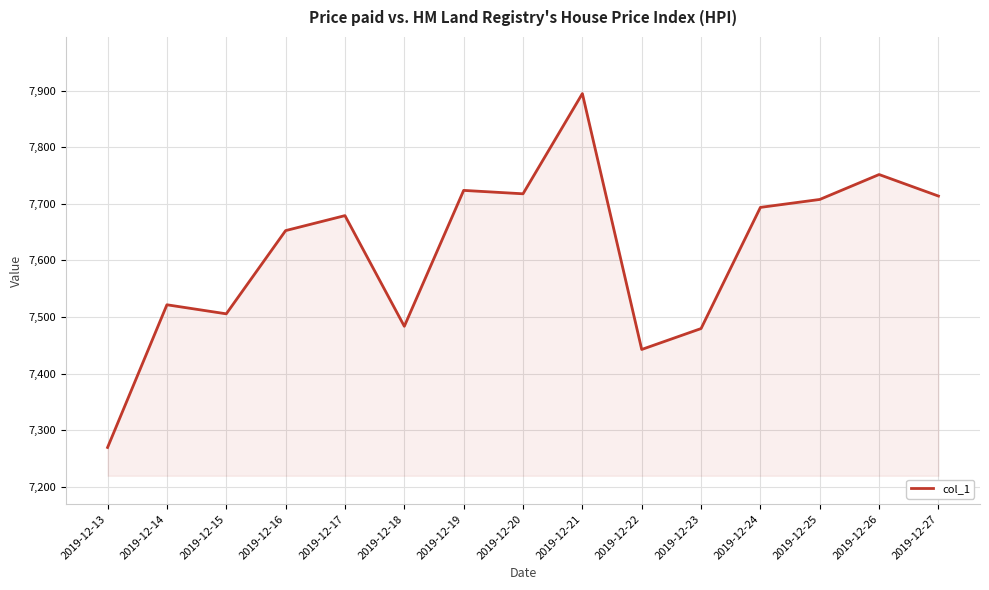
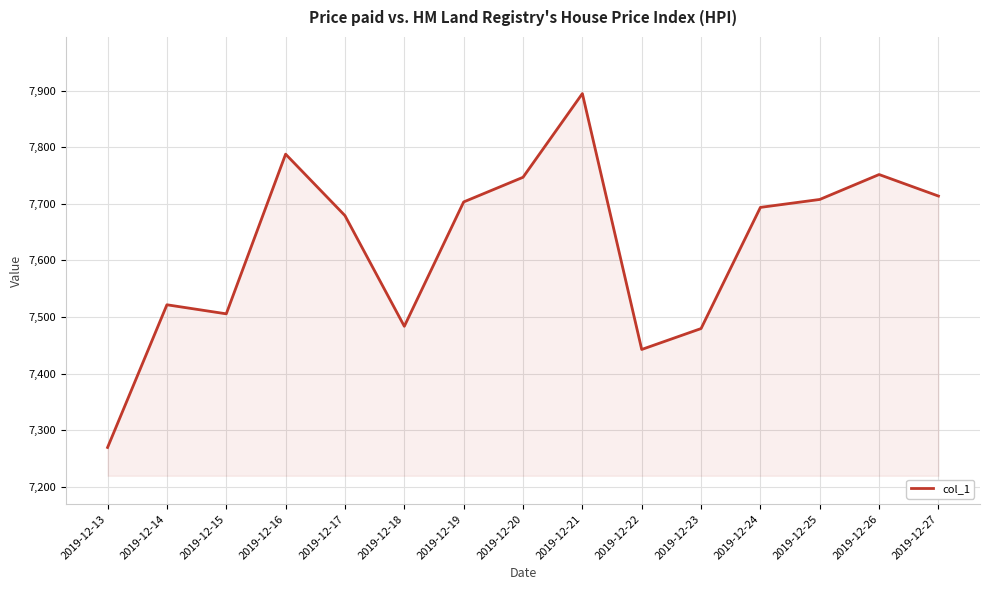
2019-12-16: 7,650 -> 7,790
2019-12-19: 7,720 -> 7,700
2019-12-20: 7,720 -> 7,750
